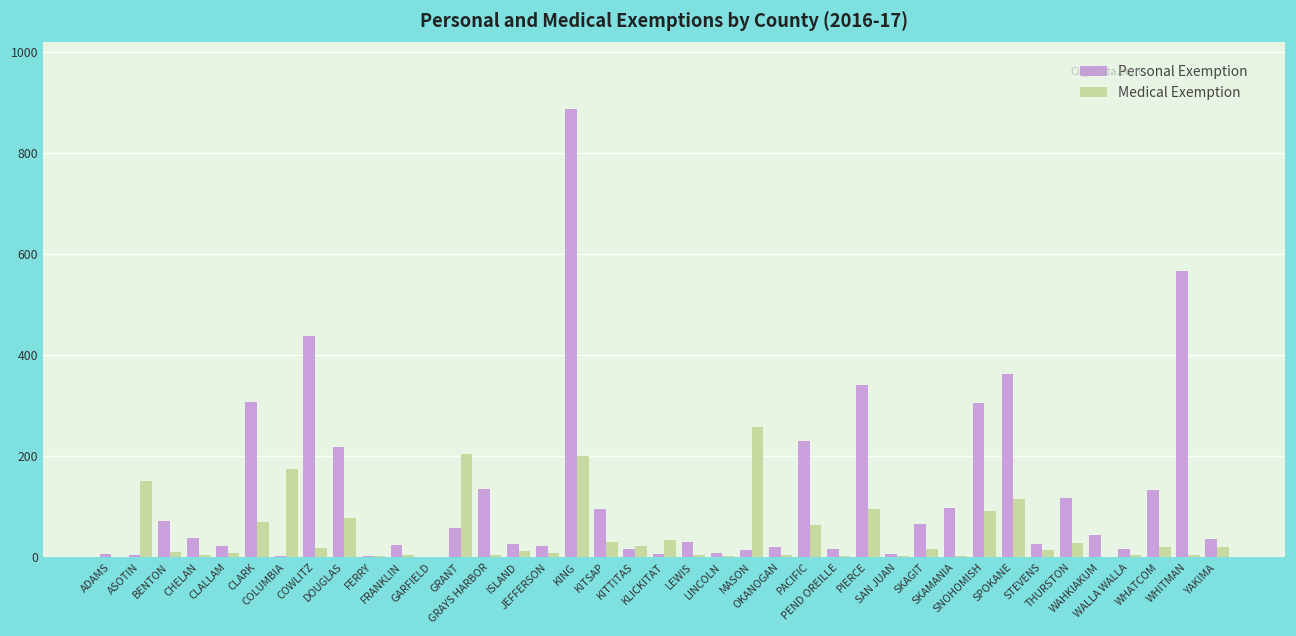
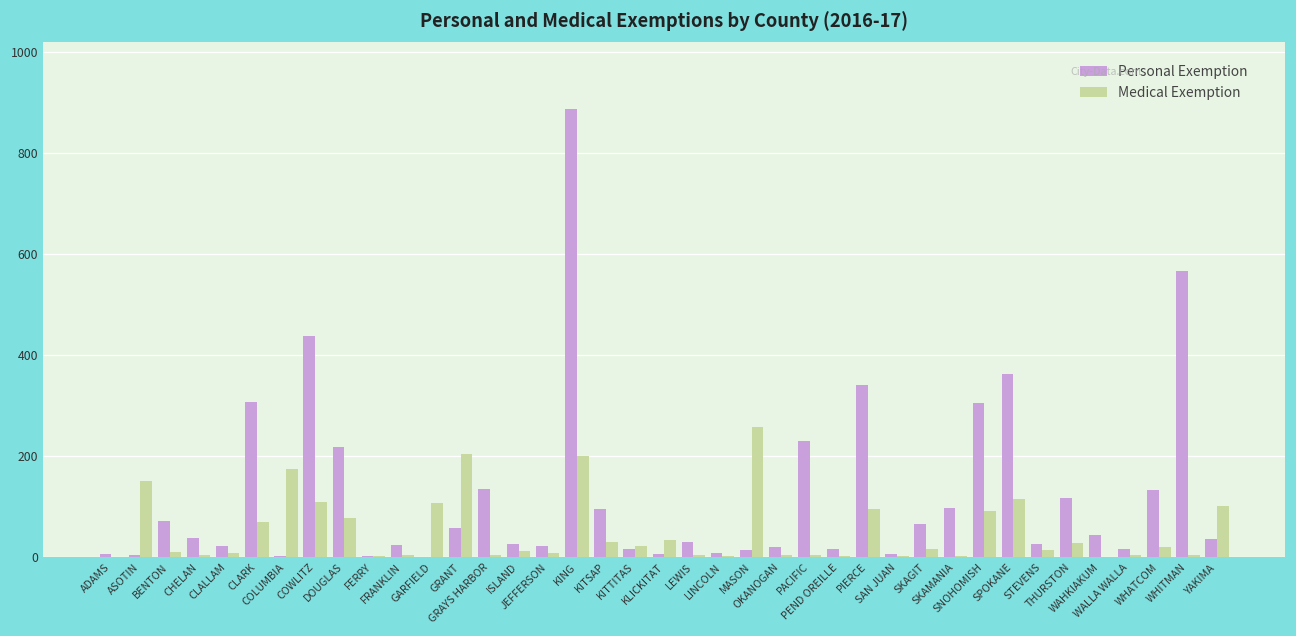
Medical Exemption, COWLITZ: 20 -> 110
Medical Exemption, GARFIELD: 0 -> 110
Medical Exemption, PACIFIC: 60 -> 0
Medical Exemption, YAKIMA: 20 -> 100
